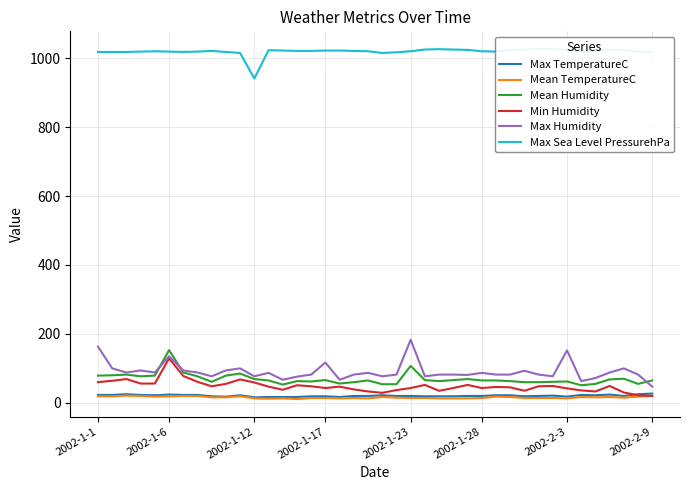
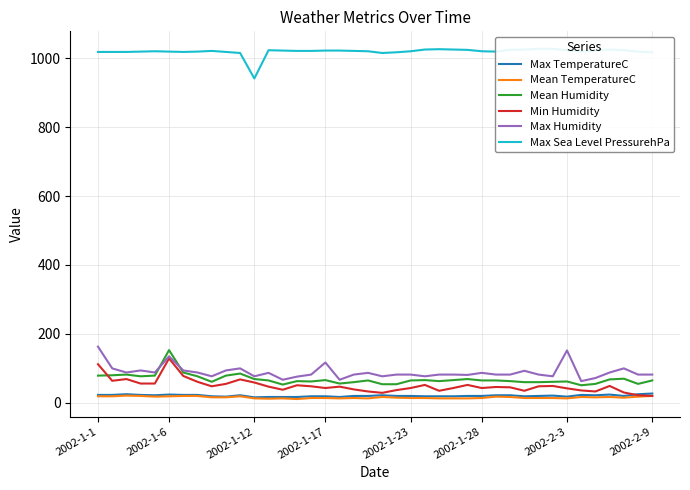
Min Humidity, 2002-1-1: 60 -> 110
Mean Humidity, 2002-1-23: 110 -> 70
Max Humidity, 2002-1-23: 180 -> 80
Max Humidity, 2002-2-9: 50 -> 80
